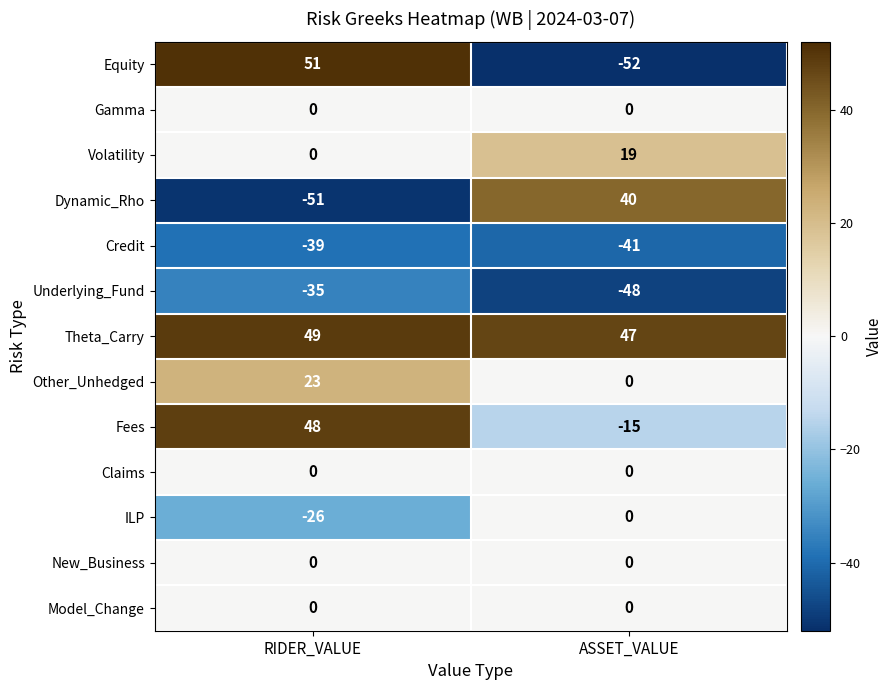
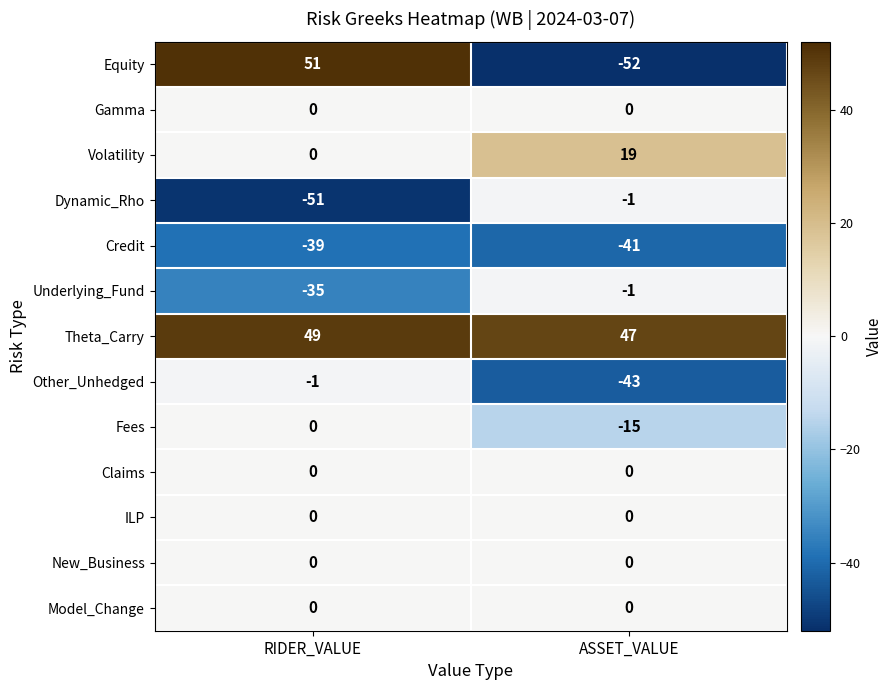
Dynamic_Rho, ASSET_VALUE: 40 -> -1
Underlying_Fund, ASSET_VALUE: -48 -> -1
Other_Unhedged, RIDER_VALUE: 23 -> -1
Other_Unhedged, ASSET_VALUE: 0 -> -43
Fees, RIDER_VALUE: 48 -> 0
ILP, RIDER_VALUE: -26 -> 0
